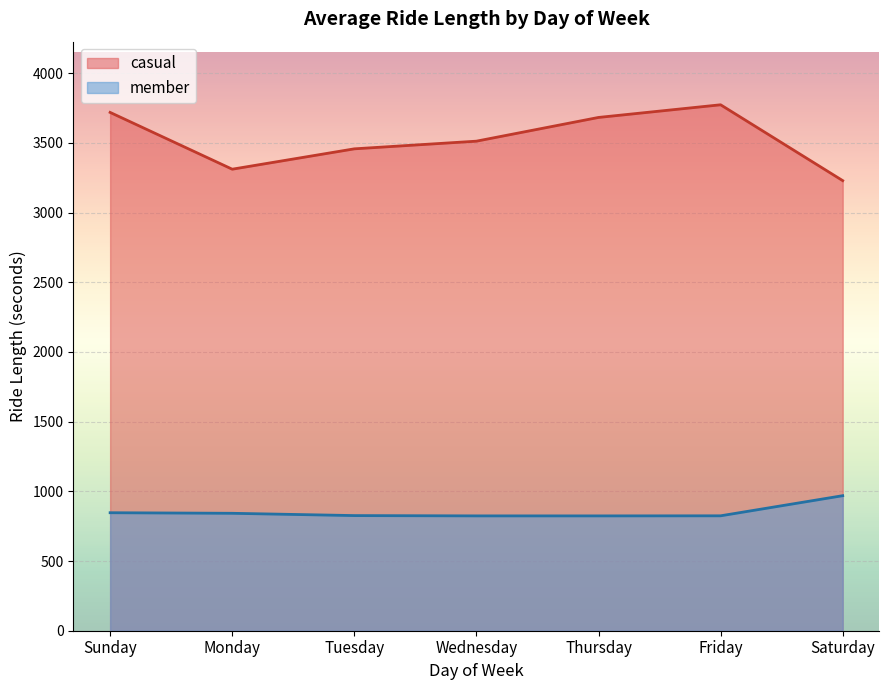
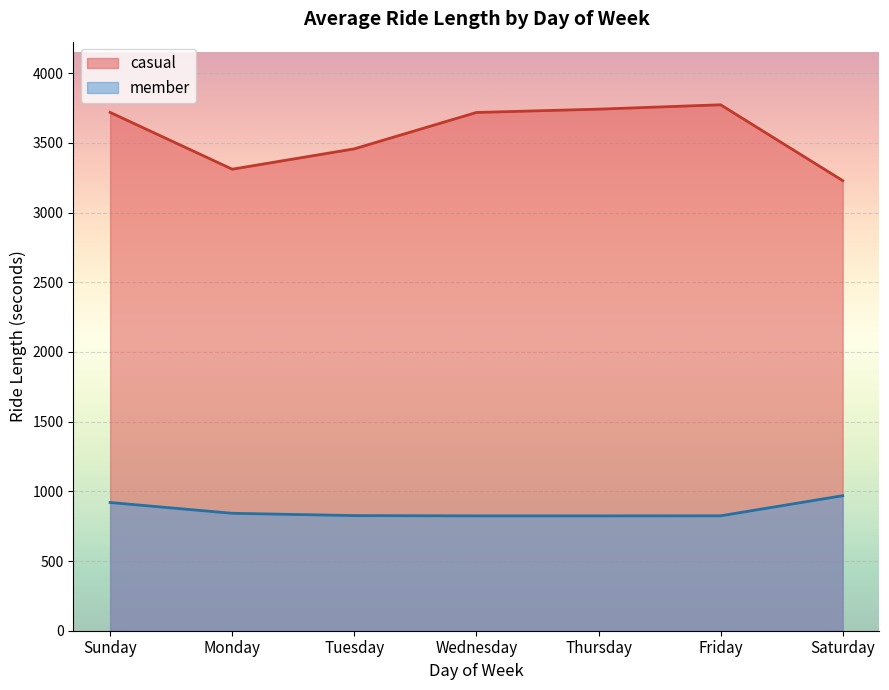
member, Sunday: 850 -> 920
casual, Wednesday: 3510 -> 3720
casual, Thursday: 3680 -> 3740
